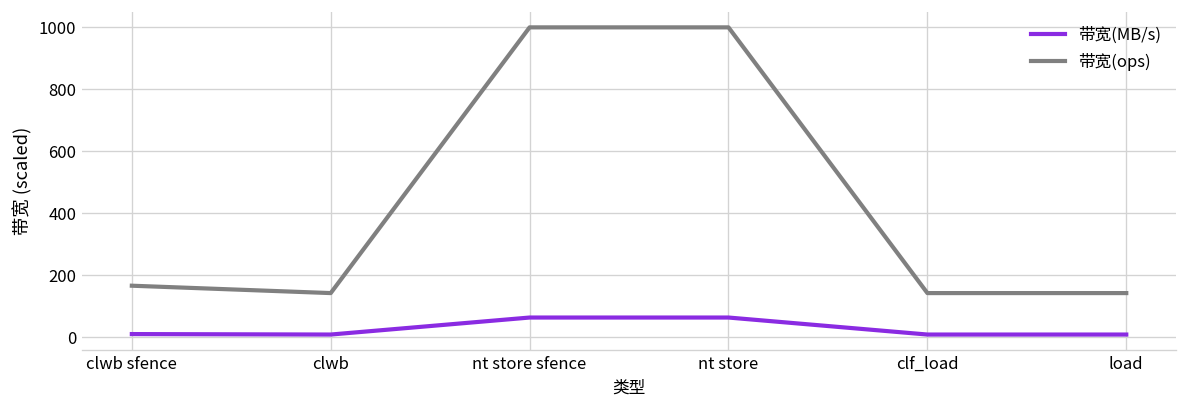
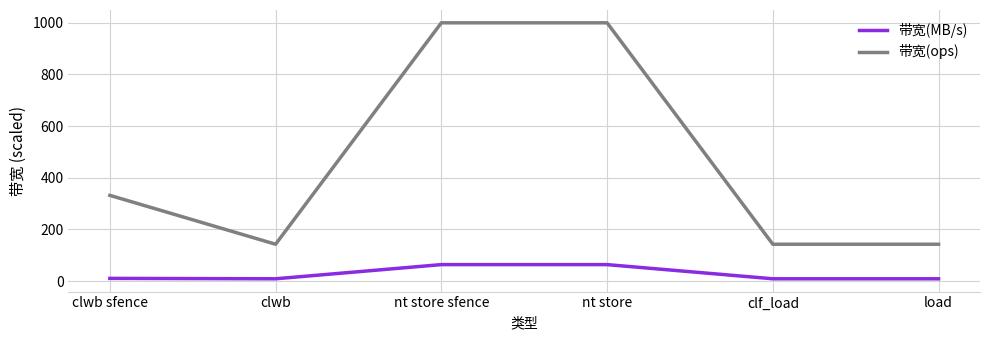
带宽(ops), clwb sfence: 170 -> 330
